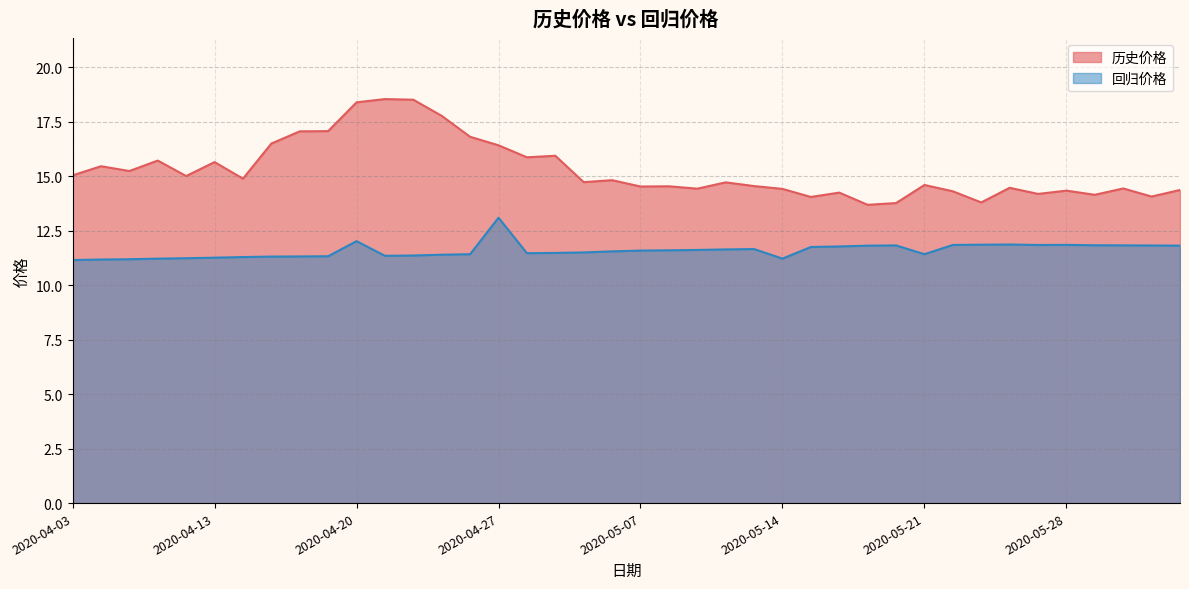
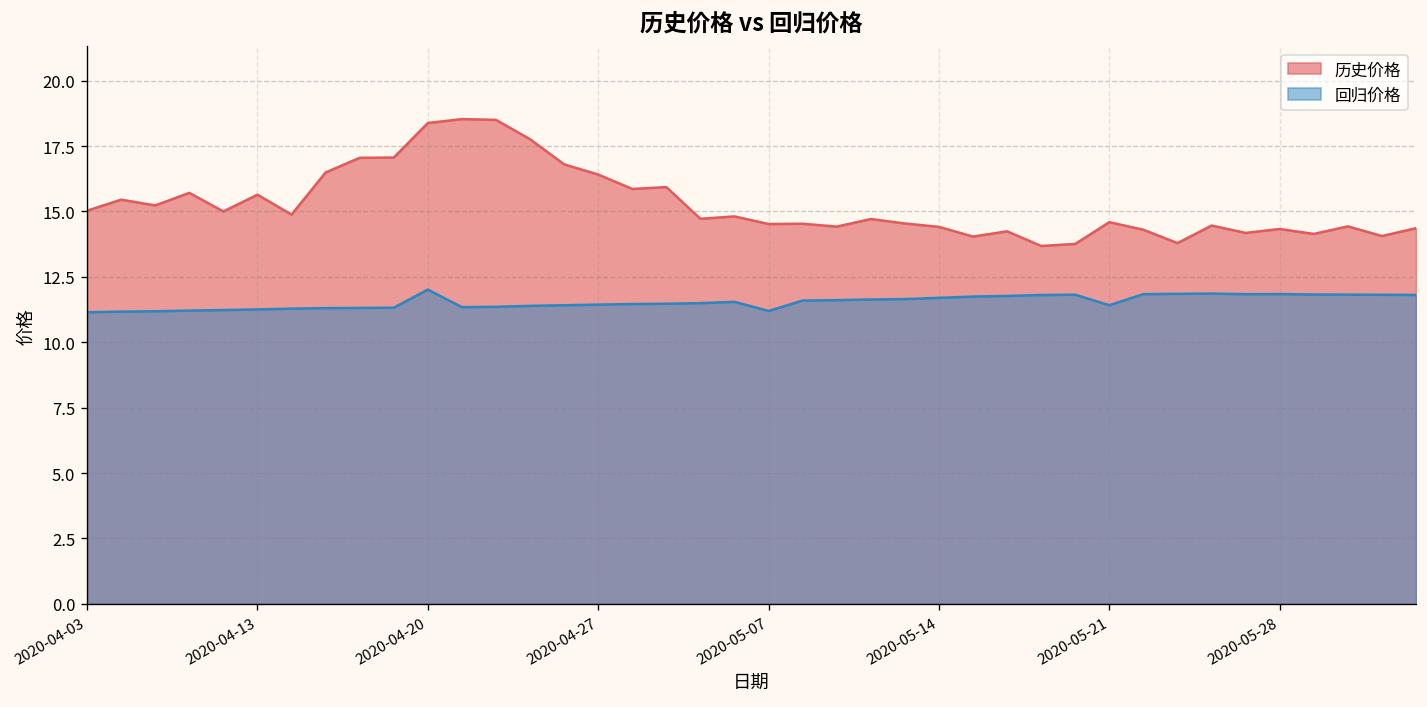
回归价格, 2020-04-27: 13.1 -> 11.4
回归价格, 2020-05-07: 11.6 -> 11.2
回归价格, 2020-05-14: 11.2 -> 11.7
